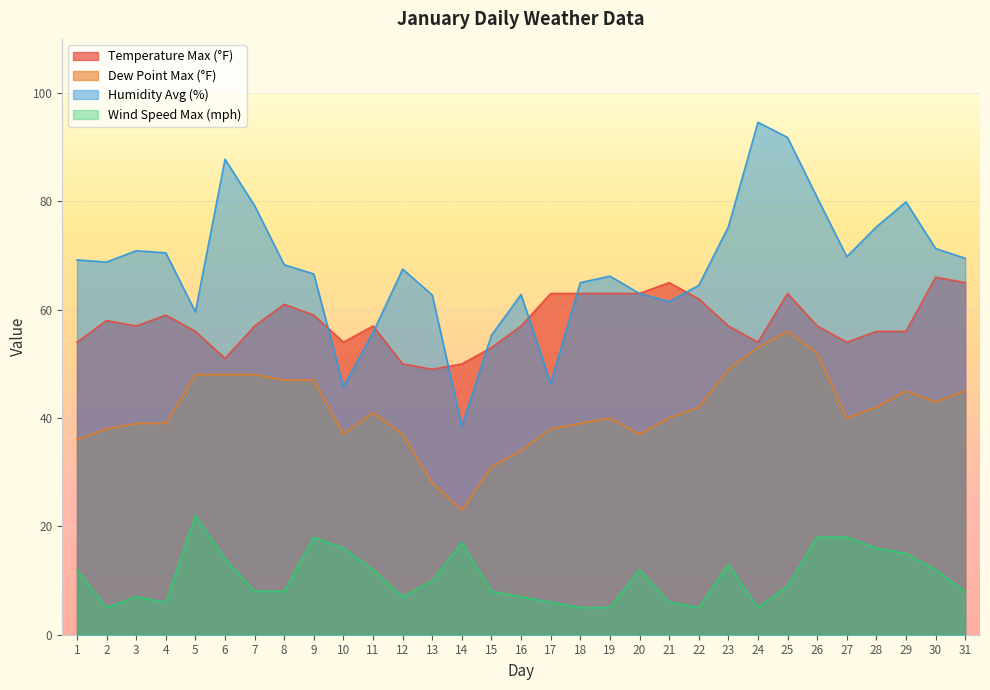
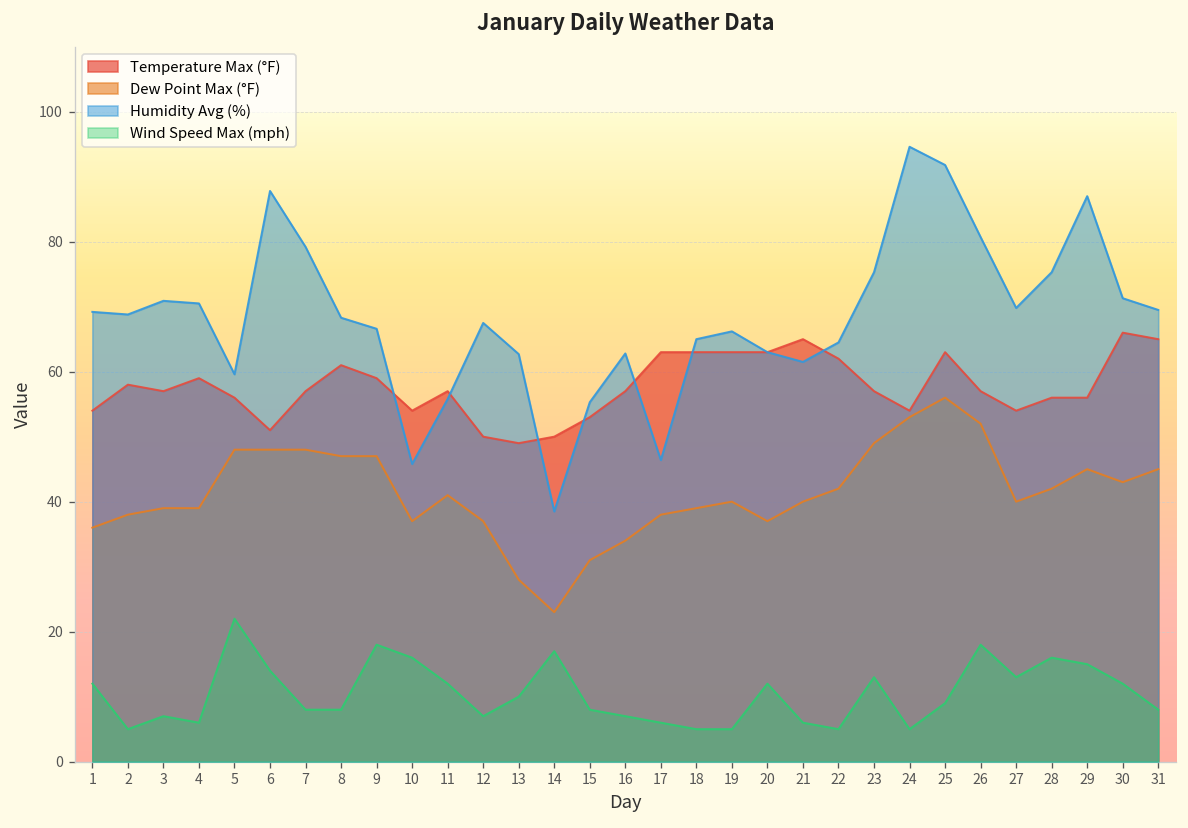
Wind Speed Max (mph), 27: 18 -> 13
Humidity Avg (%), 29: 80 -> 87
